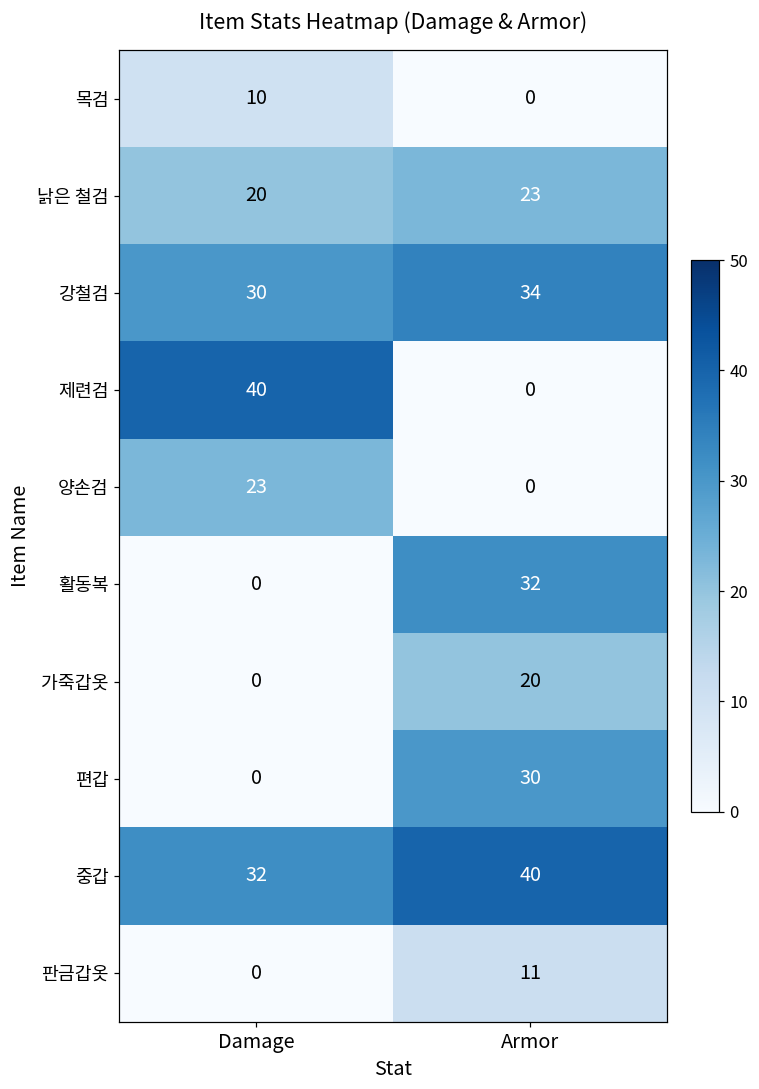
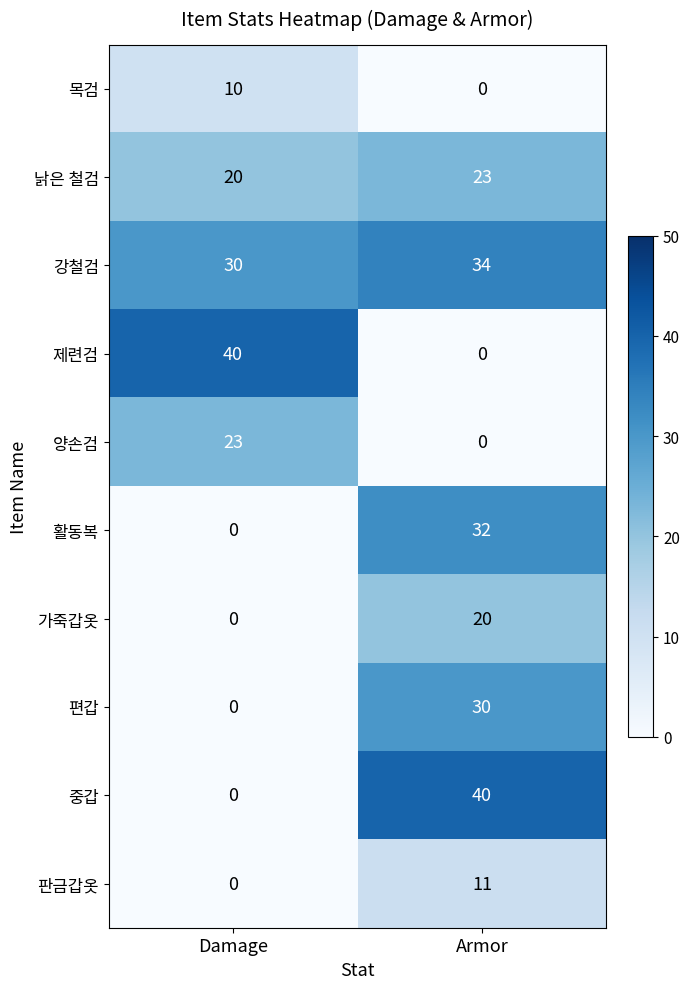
중갑, Damage: 32 -> 0
